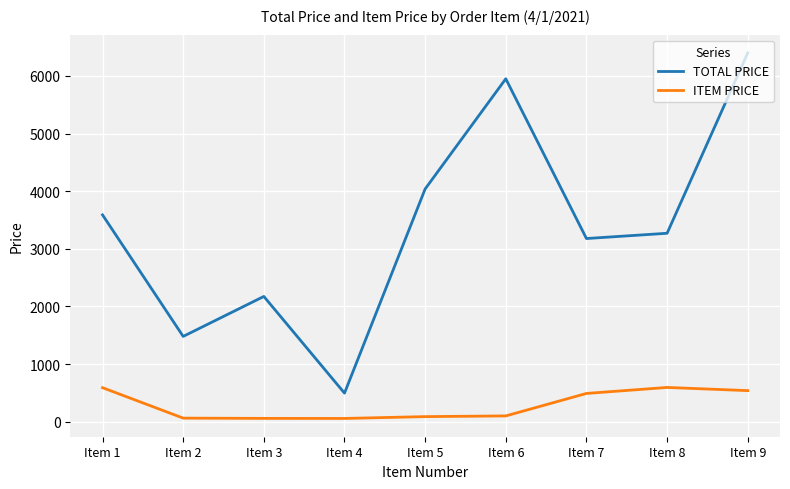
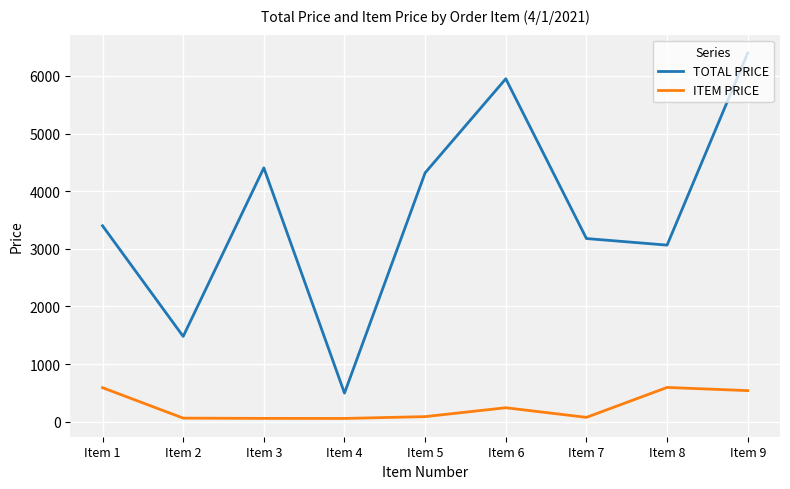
TOTAL PRICE, Item 1: 3600 -> 3400
TOTAL PRICE, Item 3: 2200 -> 4400
TOTAL PRICE, Item 5: 4000 -> 4300
ITEM PRICE, Item 6: 100 -> 200
ITEM PRICE, Item 7: 500 -> 100
TOTAL PRICE, Item 8: 3300 -> 3100
